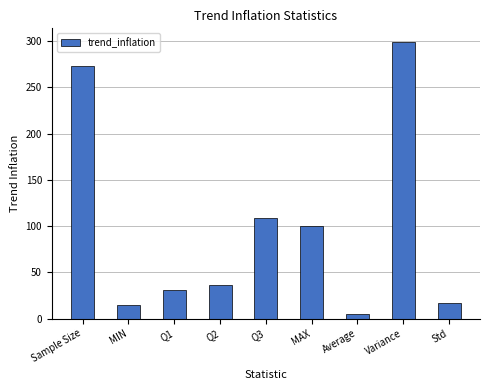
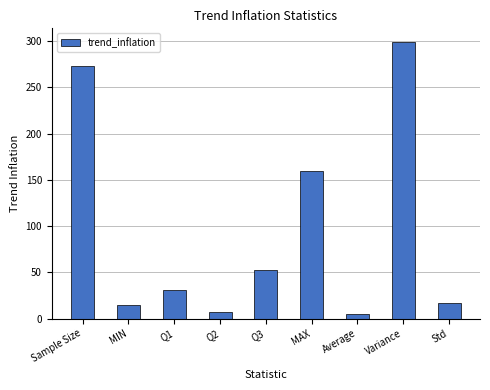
Q2: 40 -> 10
Q3: 110 -> 50
MAX: 100 -> 160
